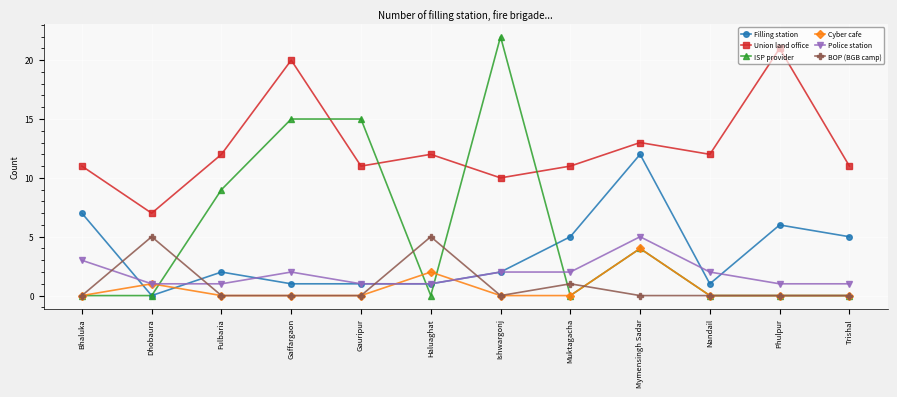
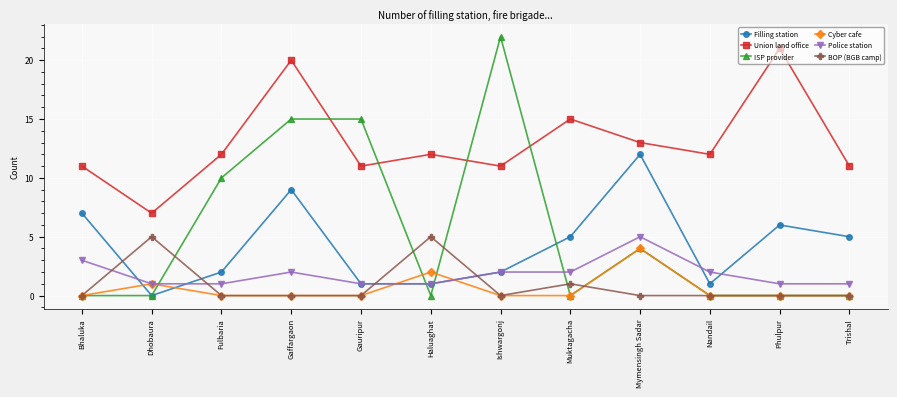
ISP provider, Fulbaria: 9 -> 10
Filling station, Gaffargaon: 1 -> 9
Union land office, Ishwargonj: 10 -> 11
Union land office, Muktagacha: 11 -> 15
